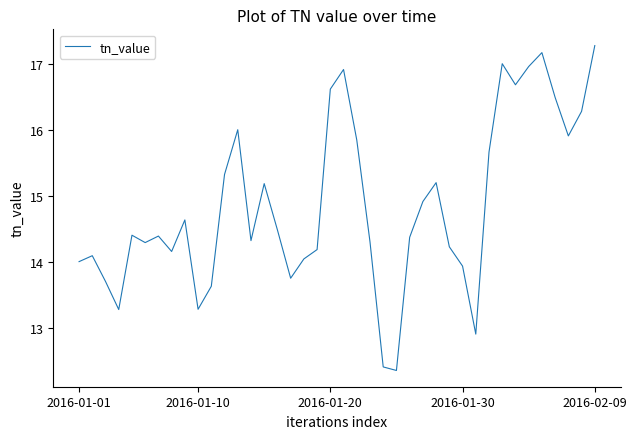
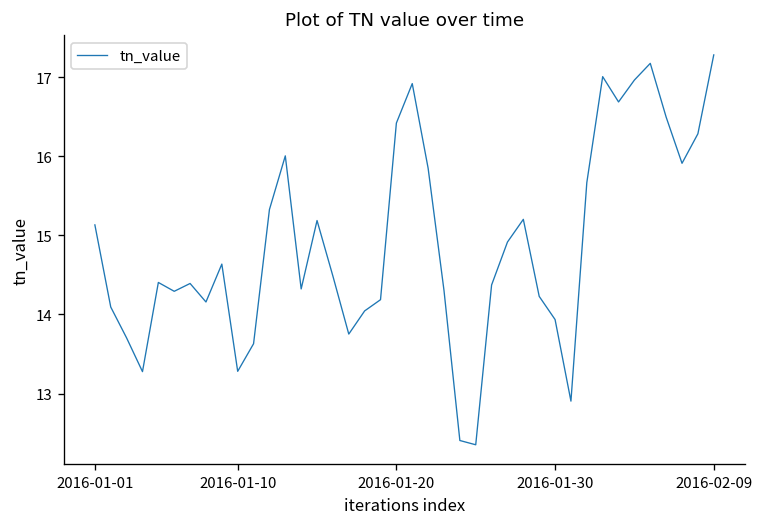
2016-01-01: 14.0 -> 15.1
2016-01-20: 16.6 -> 16.4
